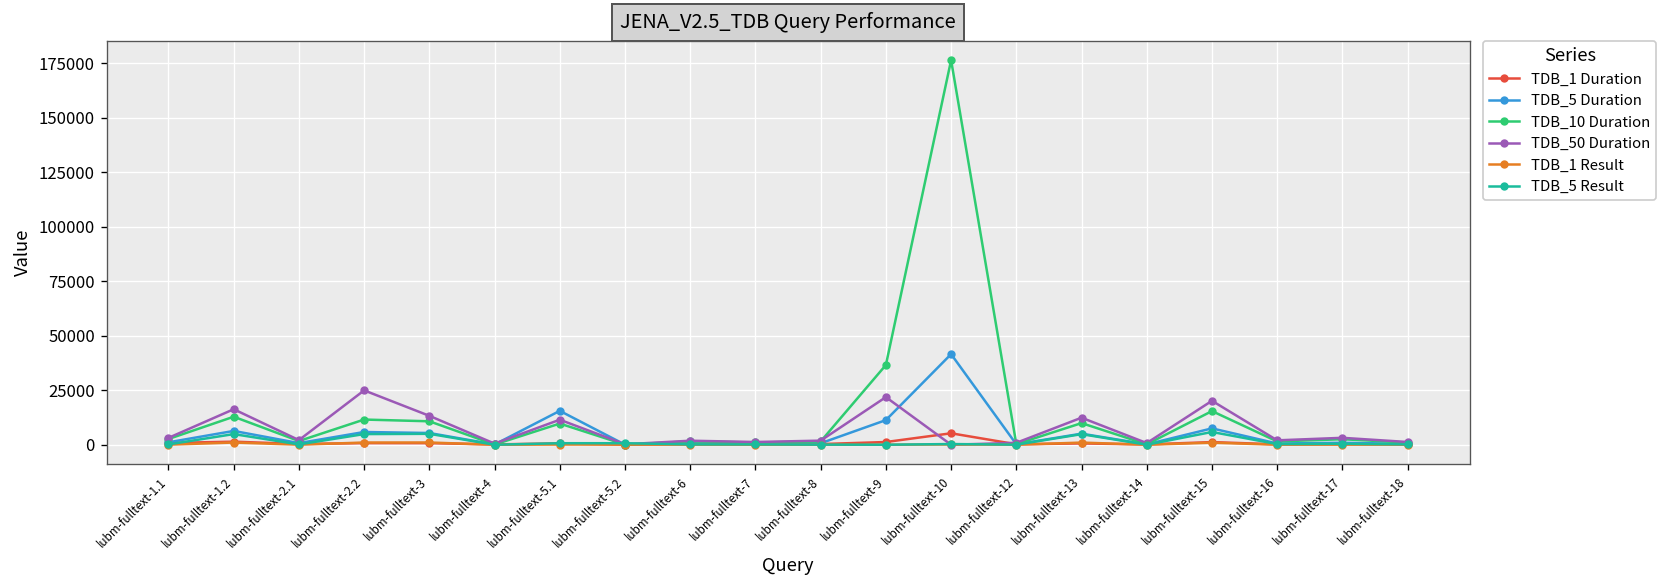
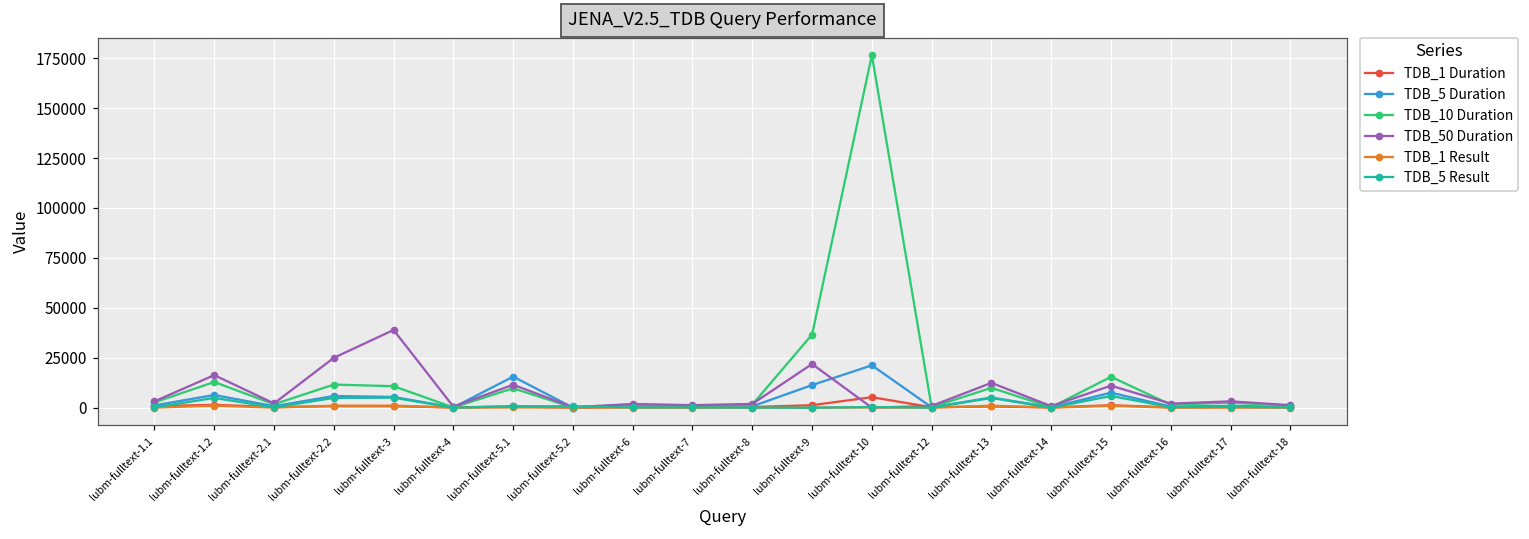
TDB_50 Duration, lubm-fulltext-3: 13000 -> 39000
TDB_5 Duration, lubm-fulltext-10: 42000 -> 21000
TDB_50 Duration, lubm-fulltext-15: 20000 -> 11000
